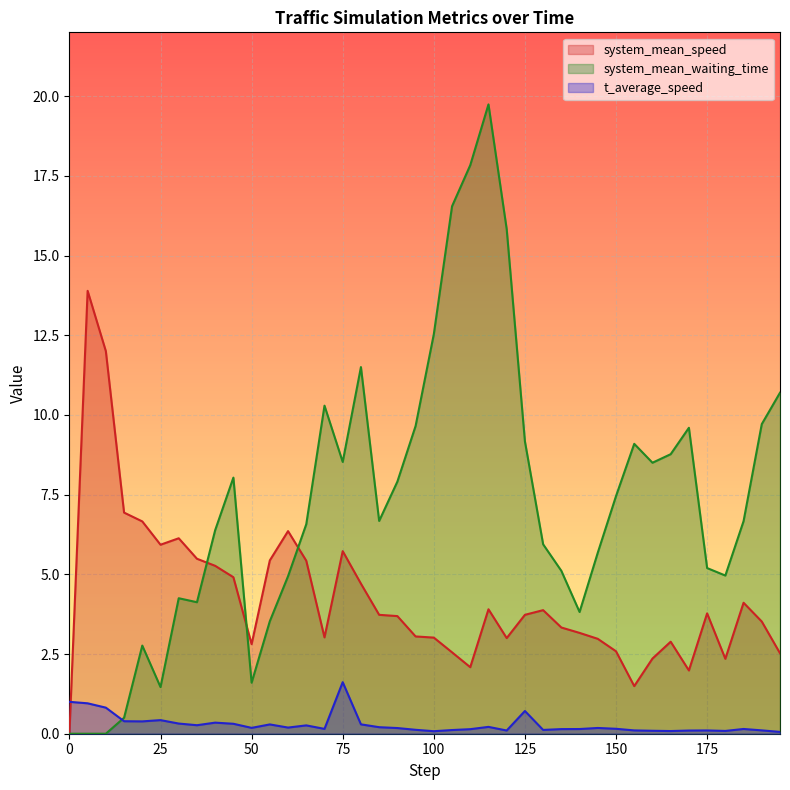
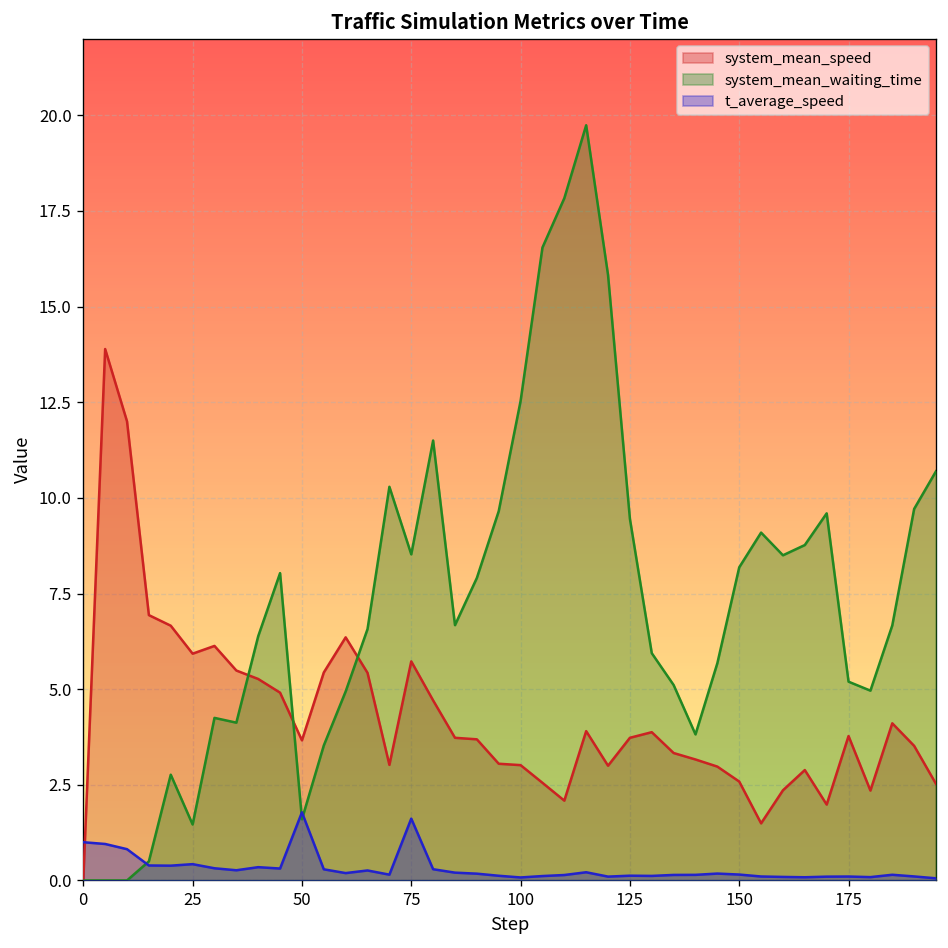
system_mean_speed, 50: 2.8 -> 3.7
t_average_speed, 50: 0.2 -> 1.8
system_mean_waiting_time, 125: 9.2 -> 9.5
t_average_speed, 125: 0.7 -> 0.1
system_mean_waiting_time, 150: 7.5 -> 8.2
